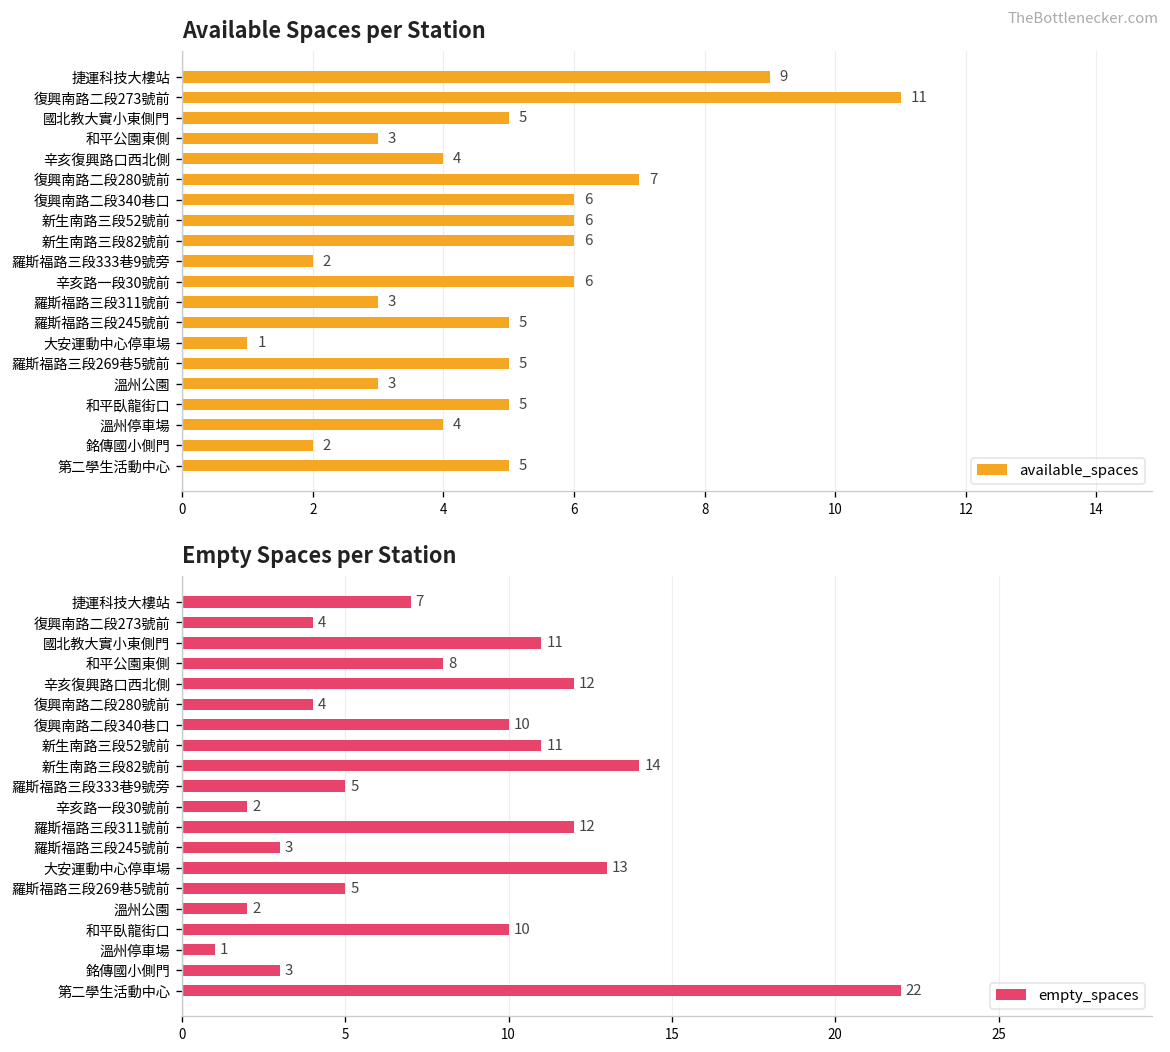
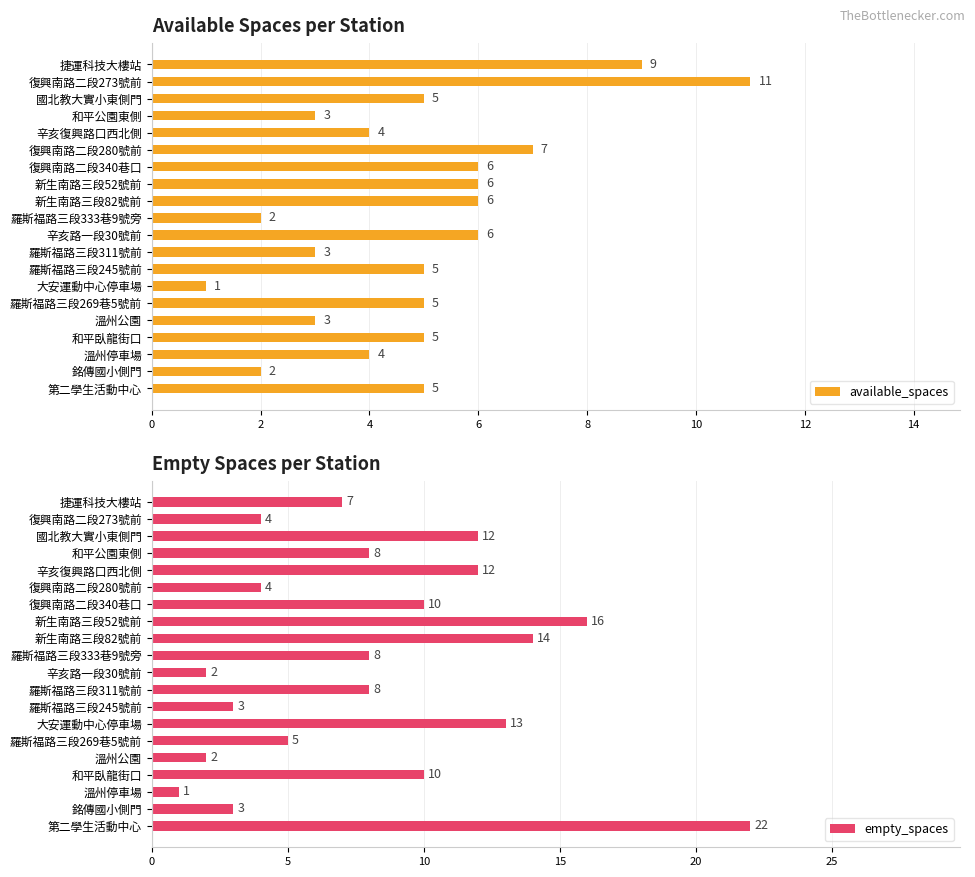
Empty Spaces per Station, 國北教大實小東側門: 11 -> 12
Empty Spaces per Station, 新生南路三段52號前: 11 -> 16
Empty Spaces per Station, 羅斯福路三段333巷9號旁: 5 -> 8
Empty Spaces per Station, 羅斯福路三段311號前: 12 -> 8
